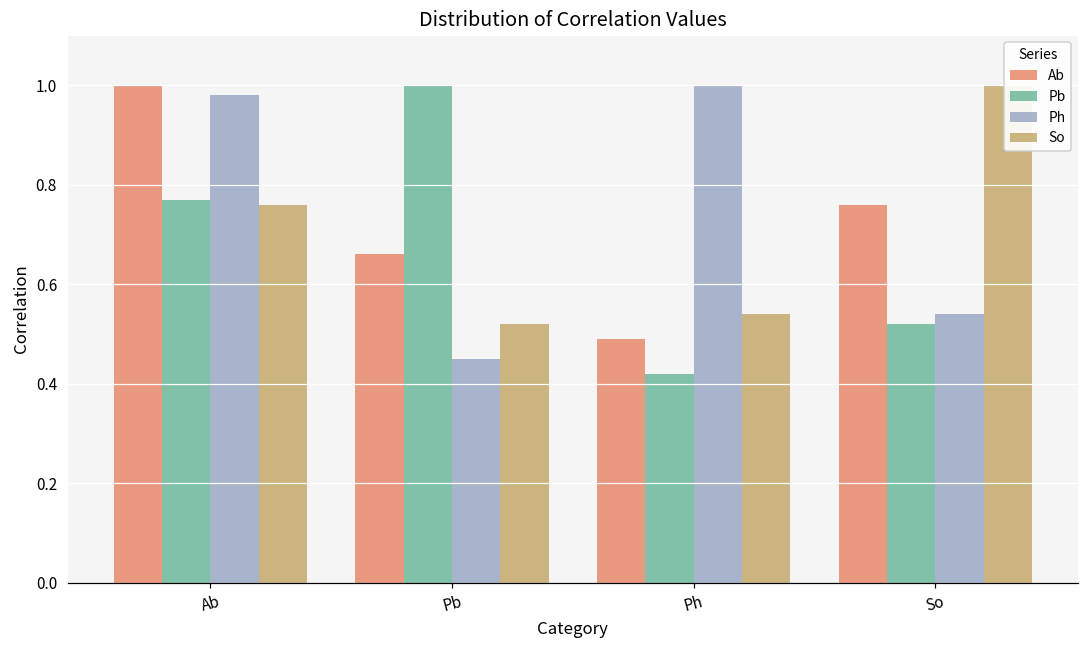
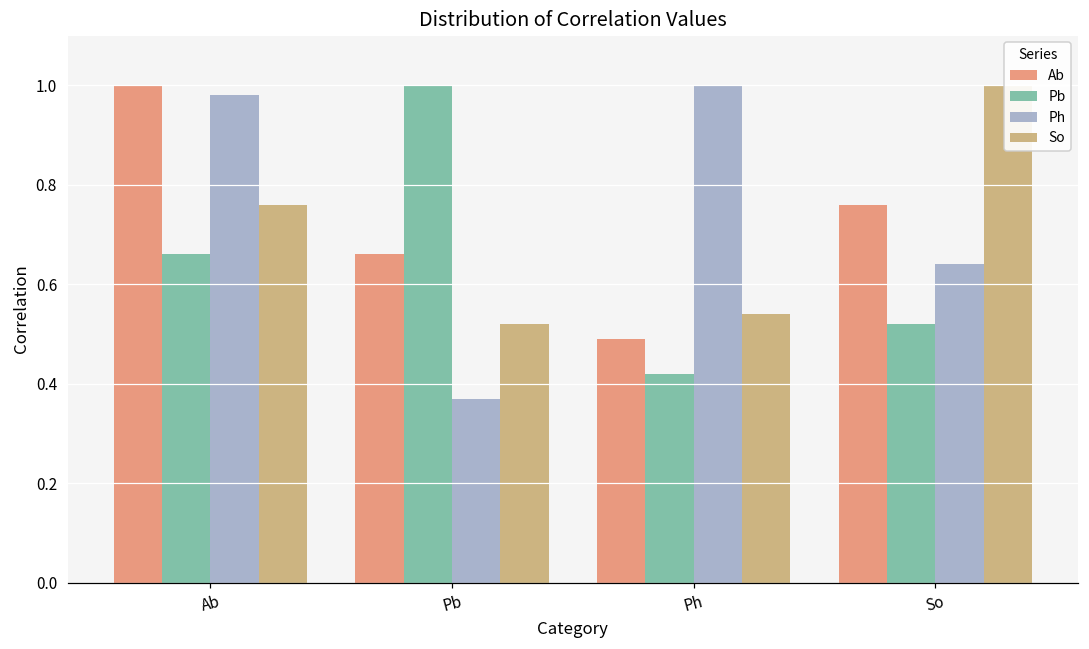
Pb, Ab: 0.77 -> 0.66
Ph, Pb: 0.45 -> 0.37
Ph, So: 0.54 -> 0.64
